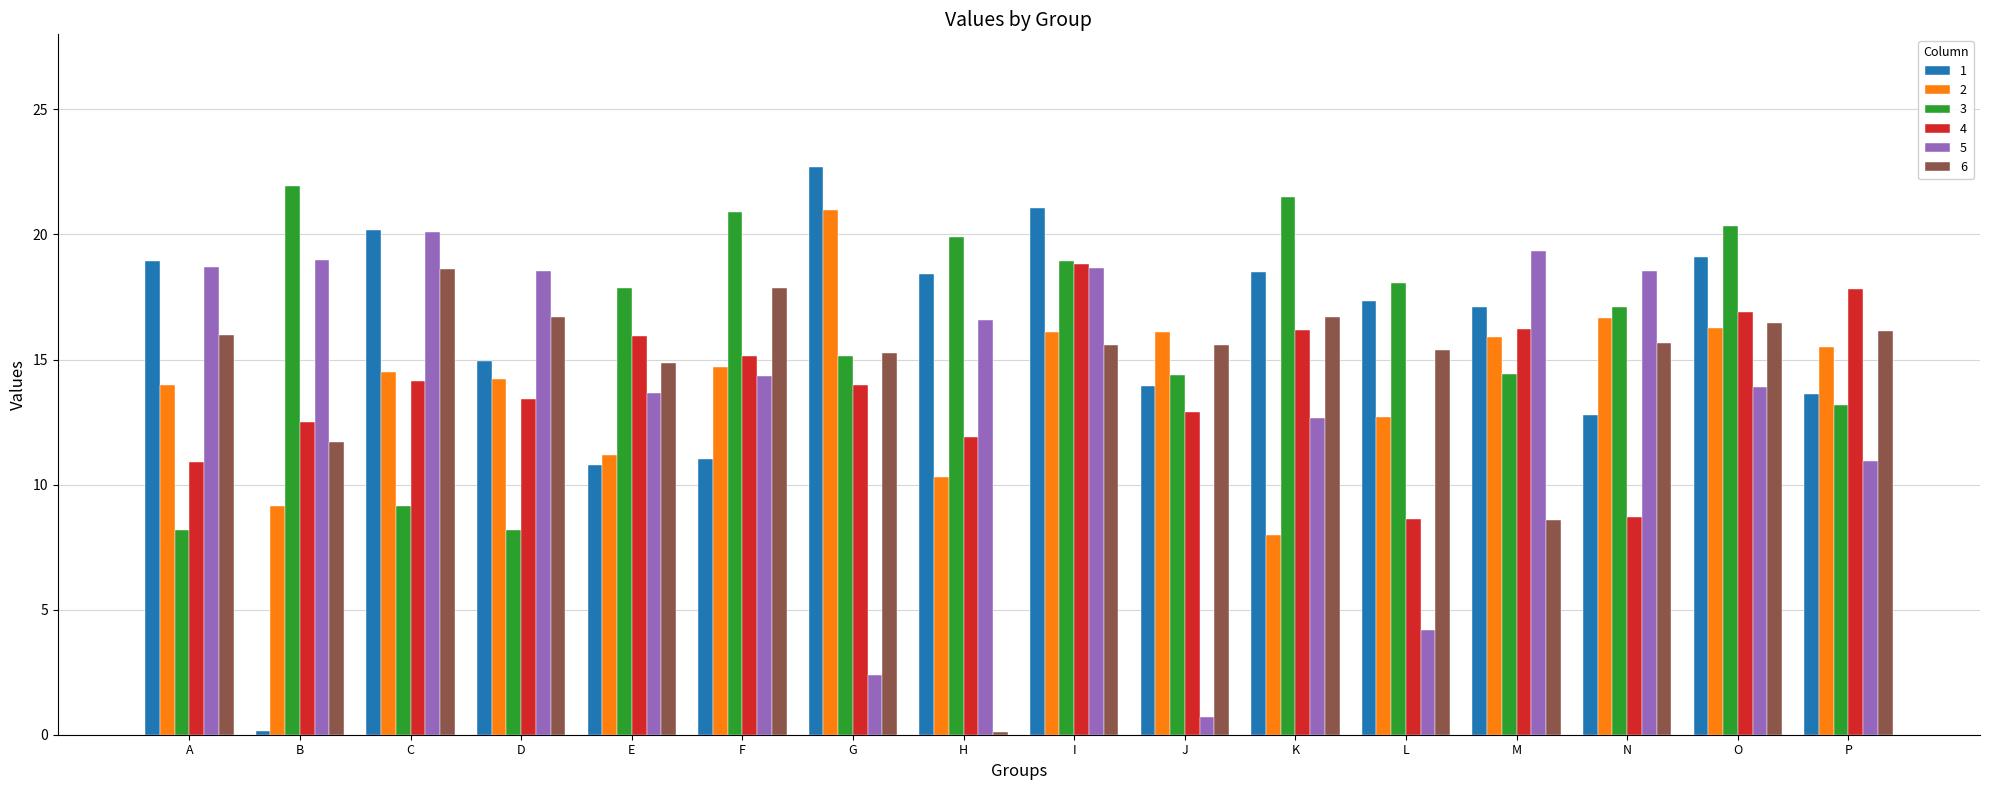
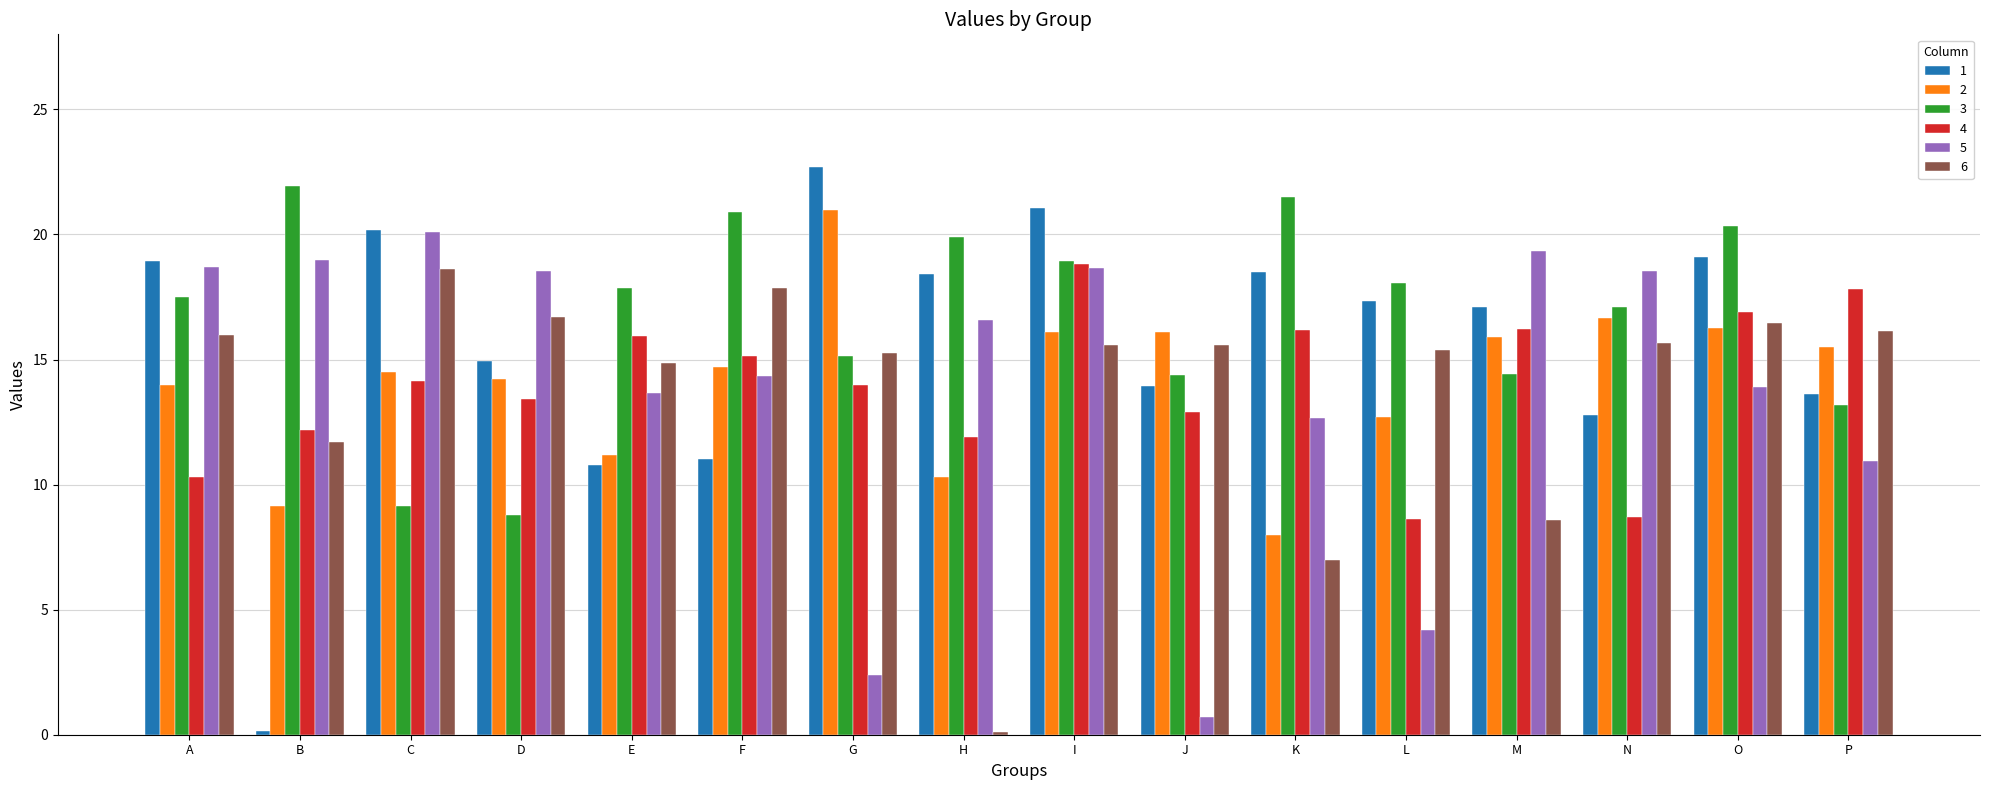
3, A: 8.2 -> 17.5
4, A: 10.9 -> 10.3
4, B: 12.5 -> 12.2
3, D: 8.2 -> 8.8
6, K: 16.7 -> 7.0
